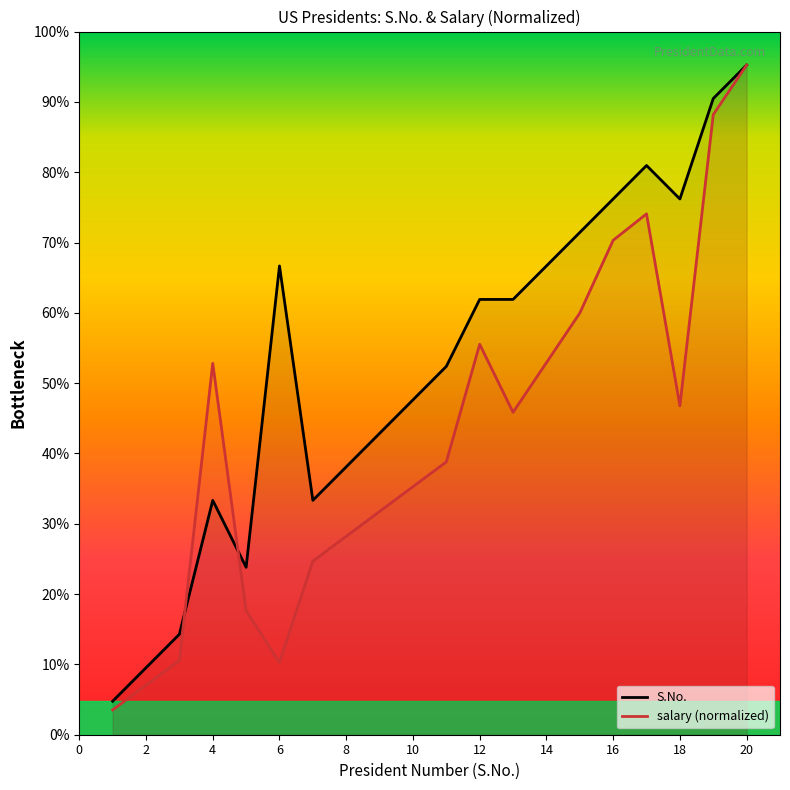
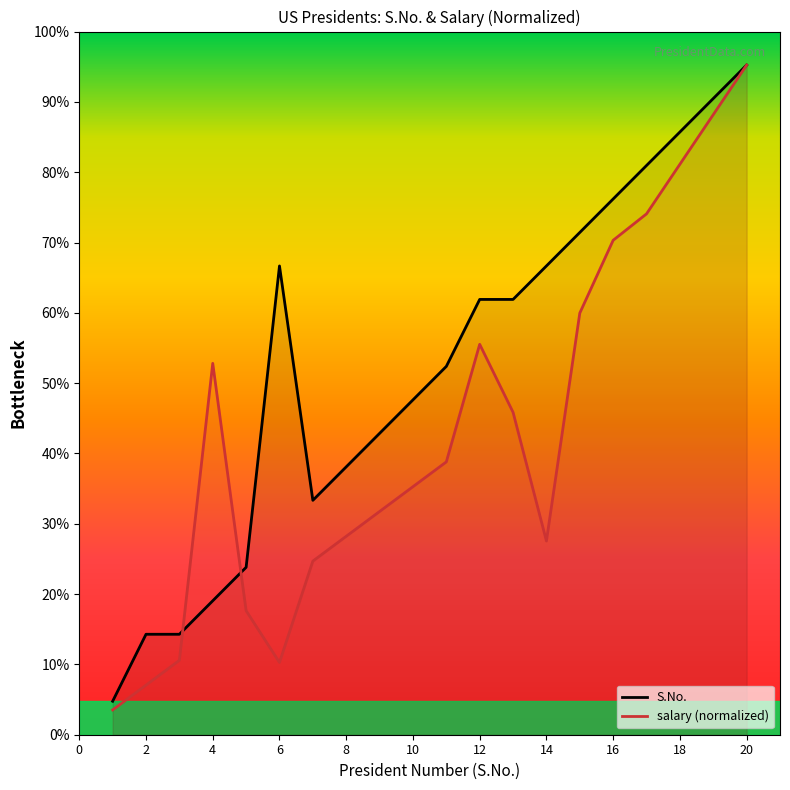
S.No., 2: 10% -> 14%
S.No., 4: 33% -> 19%
salary (normalized), 14: 53% -> 28%
S.No., 18: 76% -> 86%
salary (normalized), 18: 47% -> 81%
